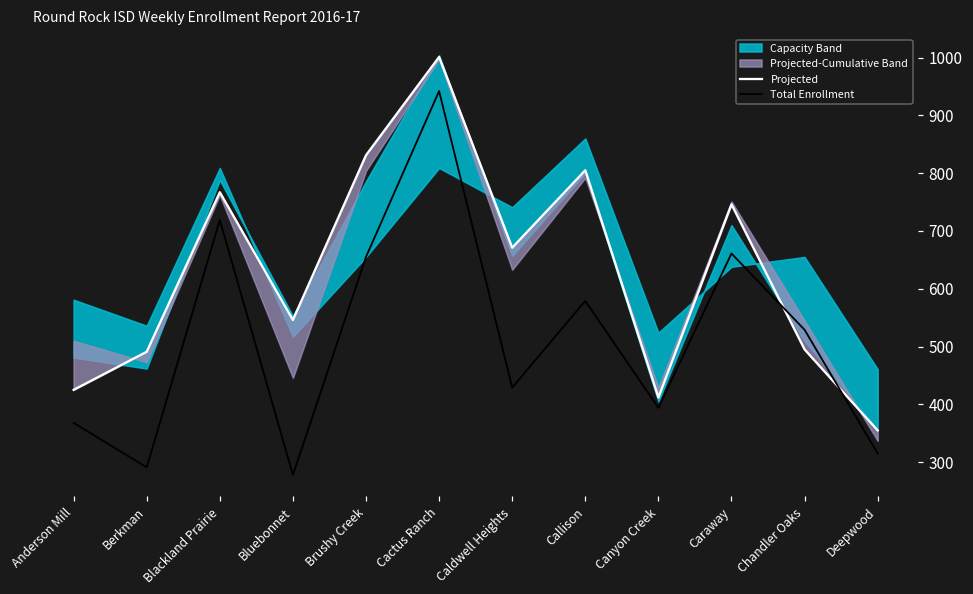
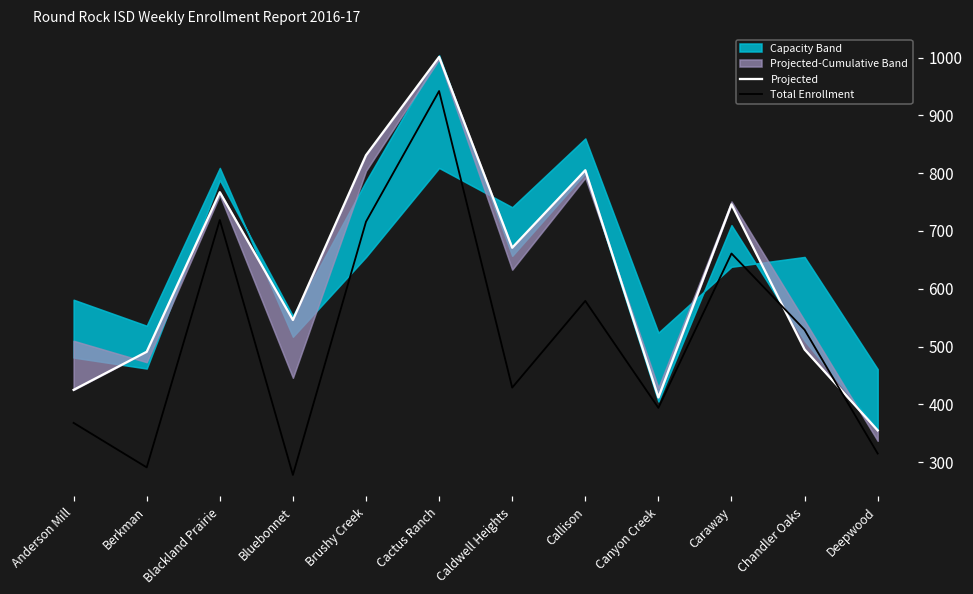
Total Enrollment, Brushy Creek: 660 -> 720
